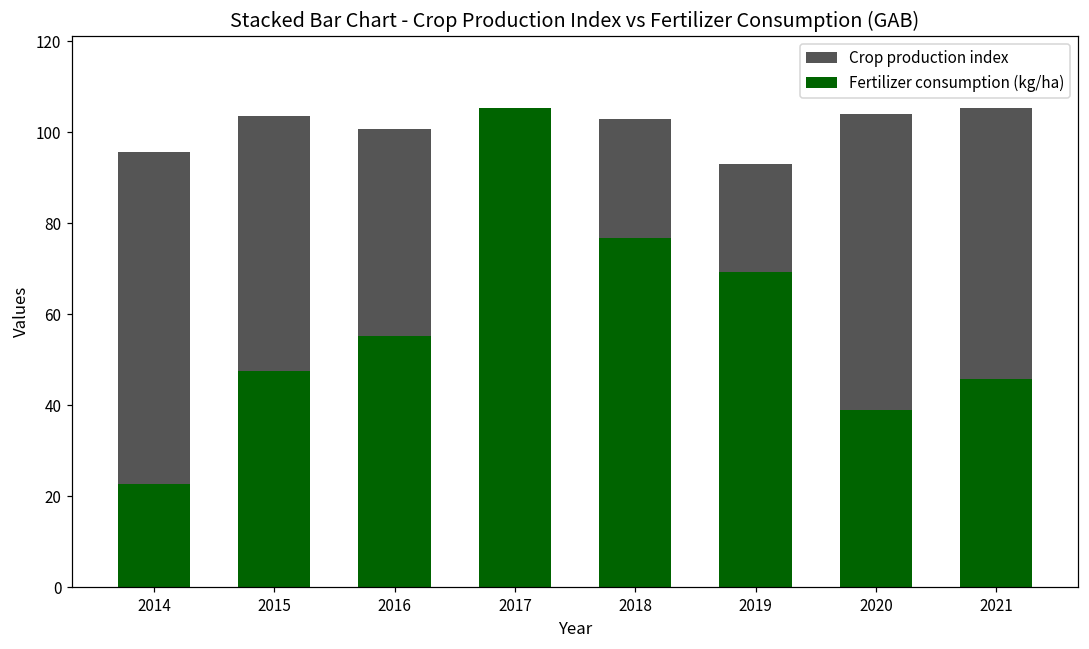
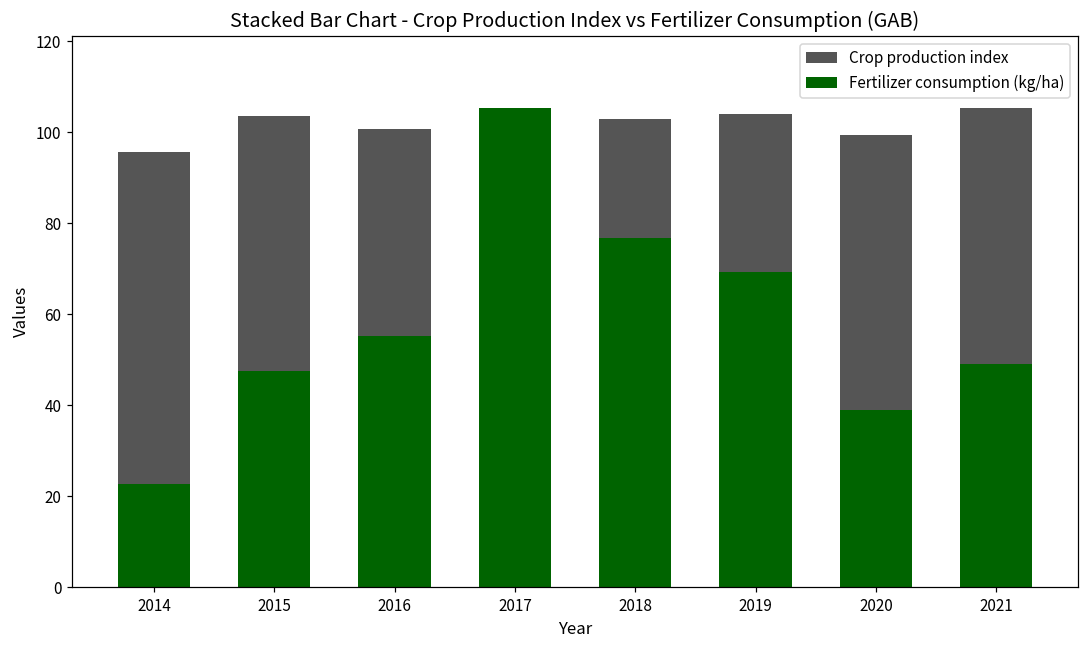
Crop production index, 2019: 93 -> 104
Crop production index, 2020: 104 -> 99
Fertilizer consumption (kg/ha), 2021: 46 -> 49
